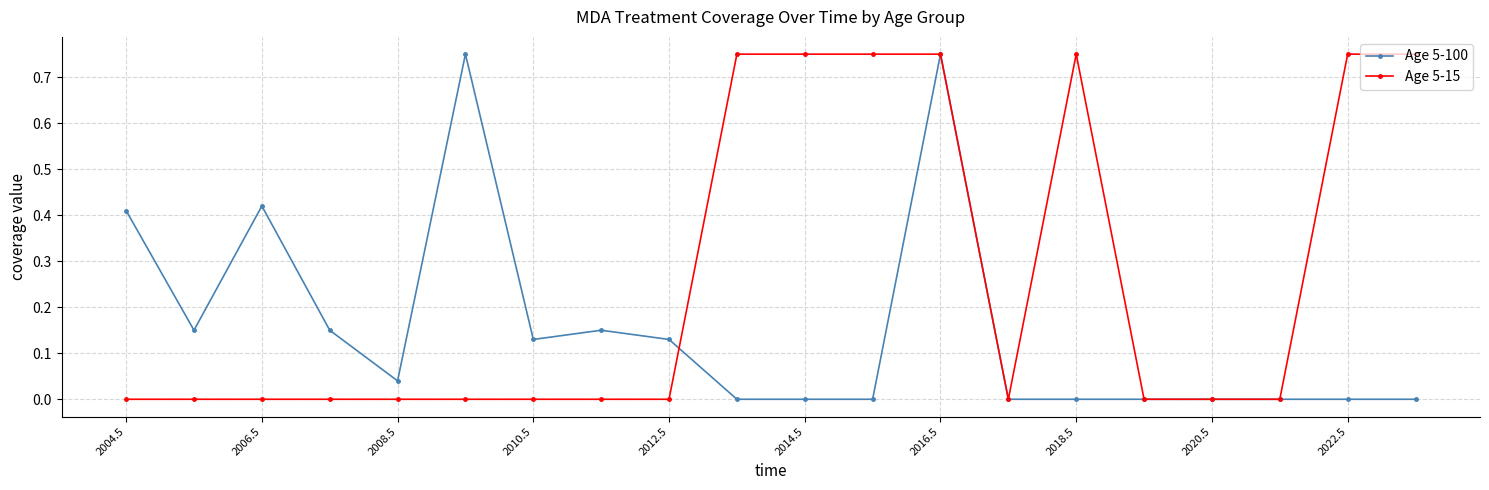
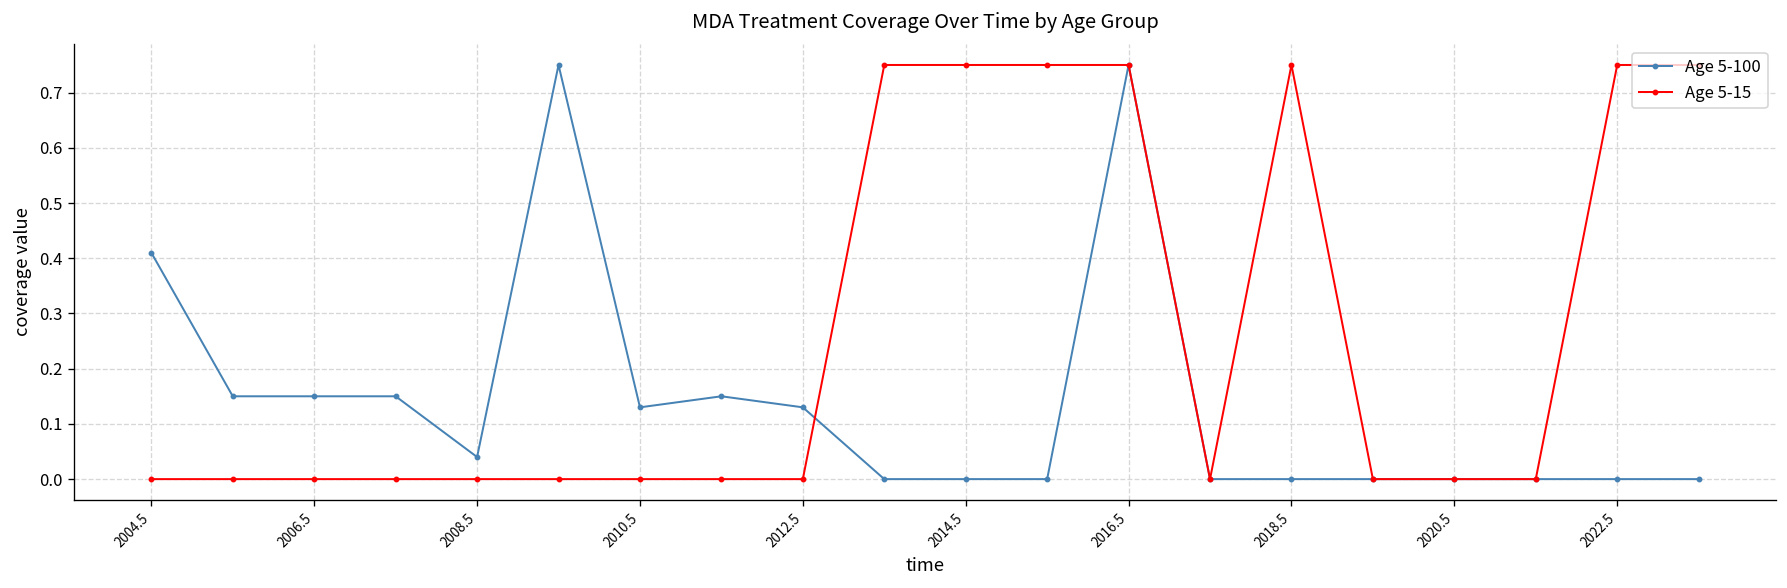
Age 5-100, 2006.5: 0.42 -> 0.15
